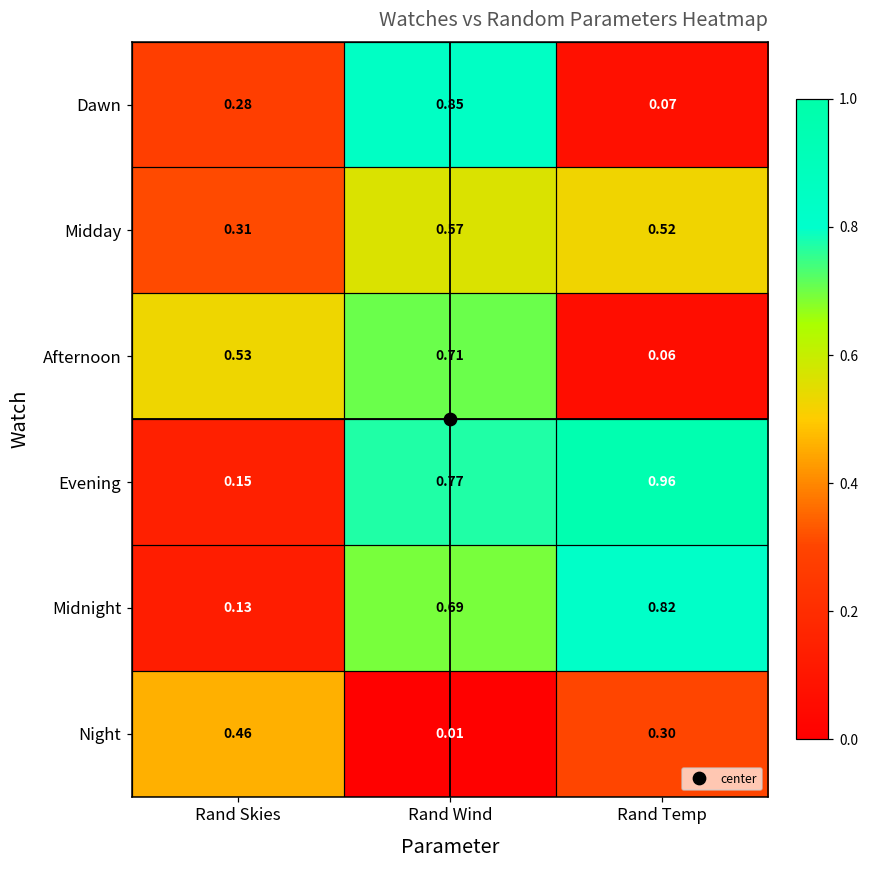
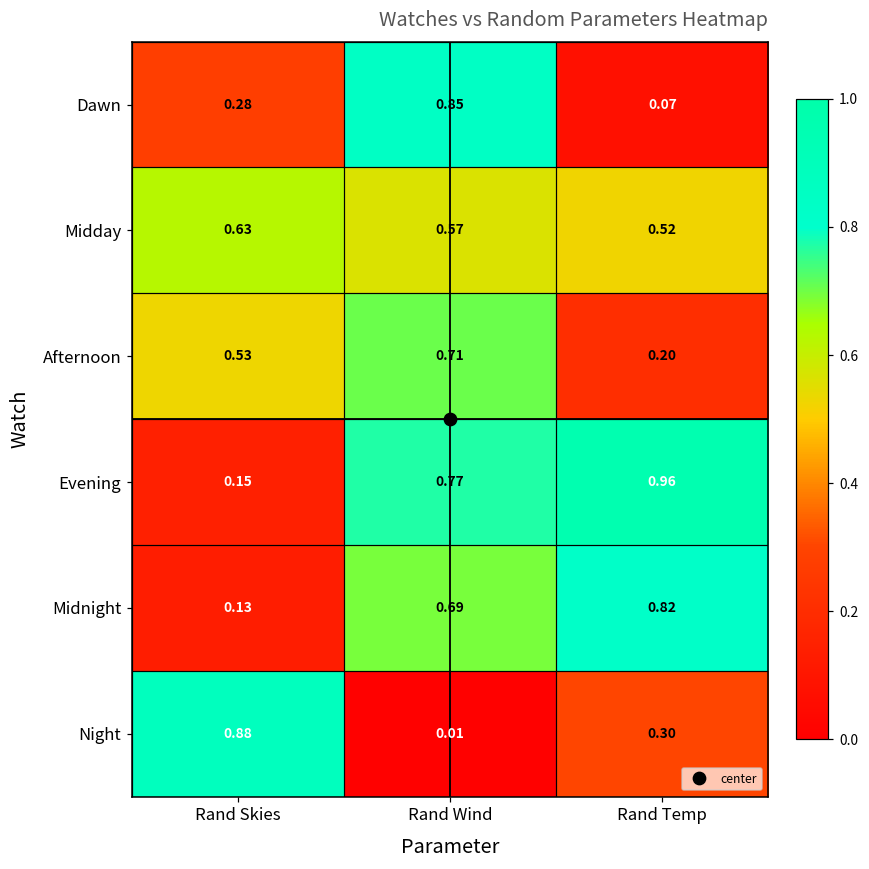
Midday, Rand Skies: 0.31 -> 0.63
Afternoon, Rand Temp: 0.06 -> 0.20
Night, Rand Skies: 0.46 -> 0.88
